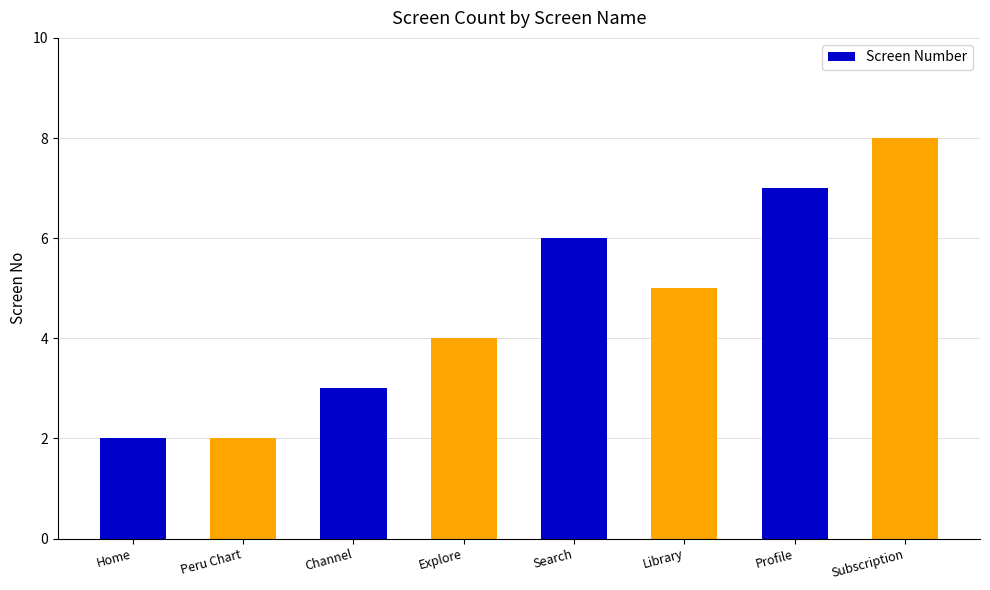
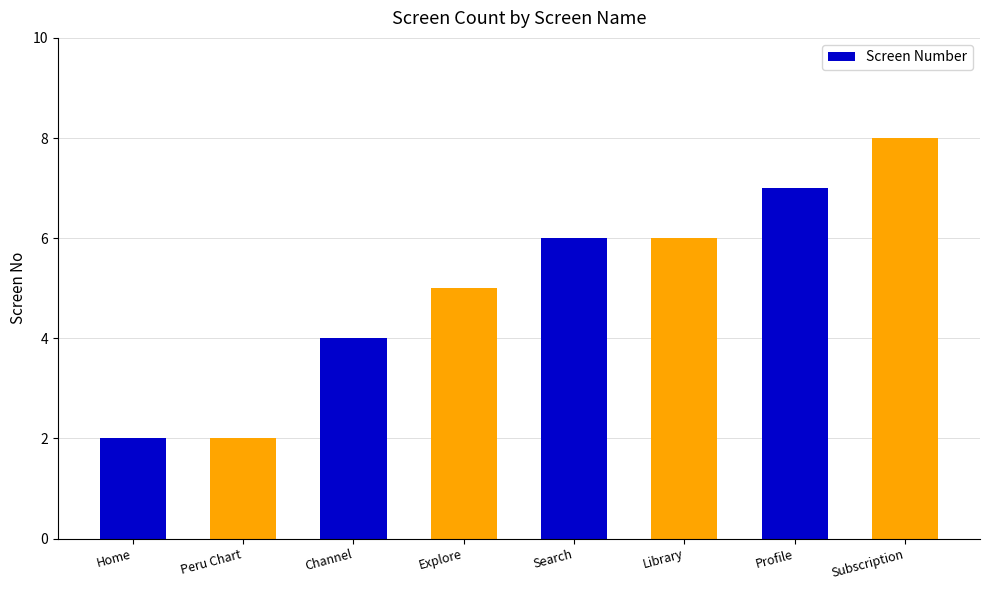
Channel: 3 -> 4
Explore: 4 -> 5
Library: 5 -> 6
